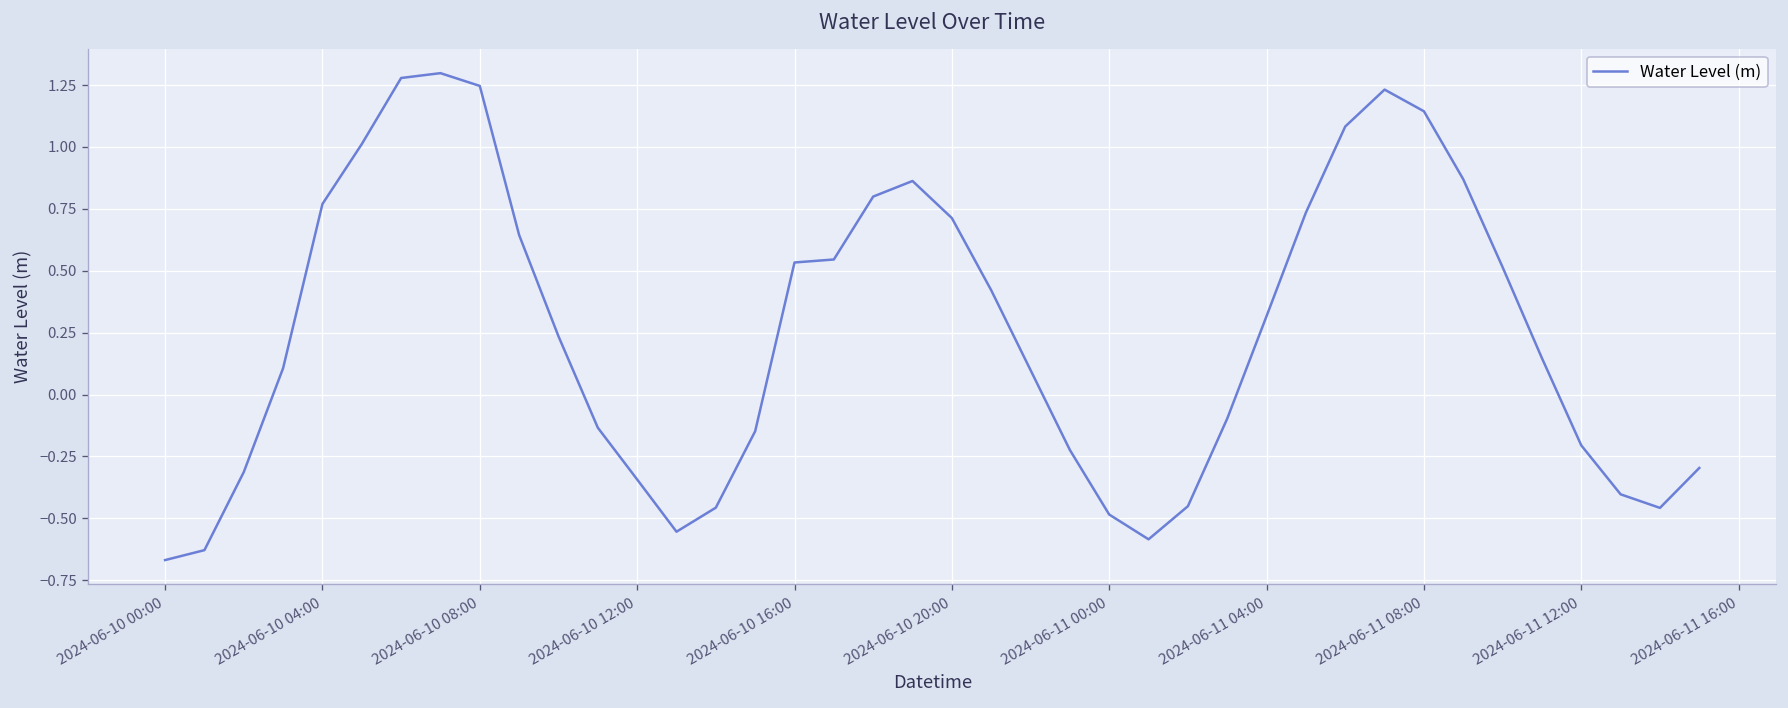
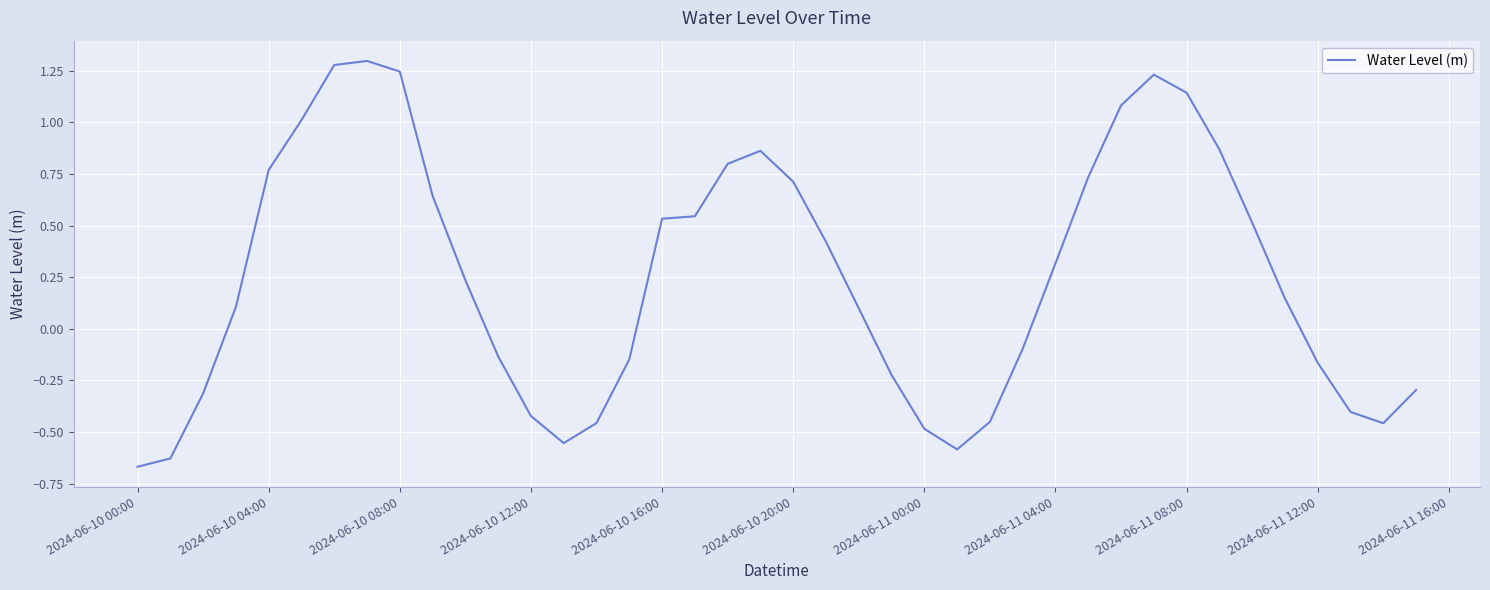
2024-06-10 12:00: -0.34 -> -0.42
2024-06-11 12:00: -0.21 -> -0.16
